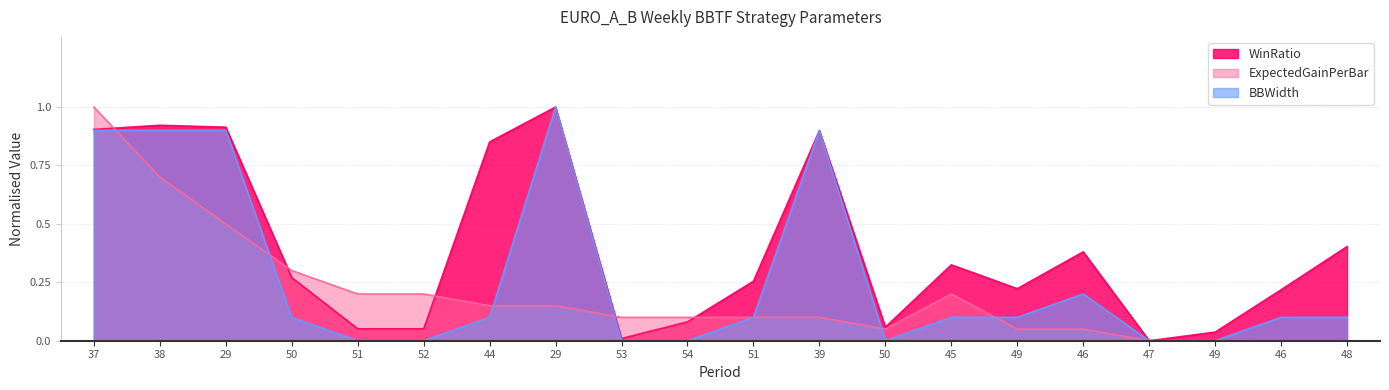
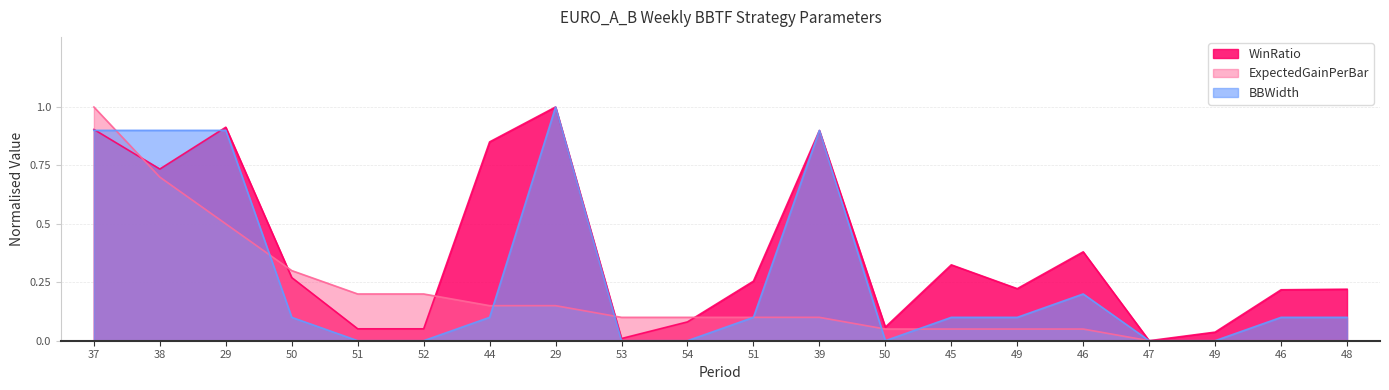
WinRatio, 38: 0.92 -> 0.73
ExpectedGainPerBar, 45: 0.20 -> 0.05
WinRatio, 48: 0.40 -> 0.22
